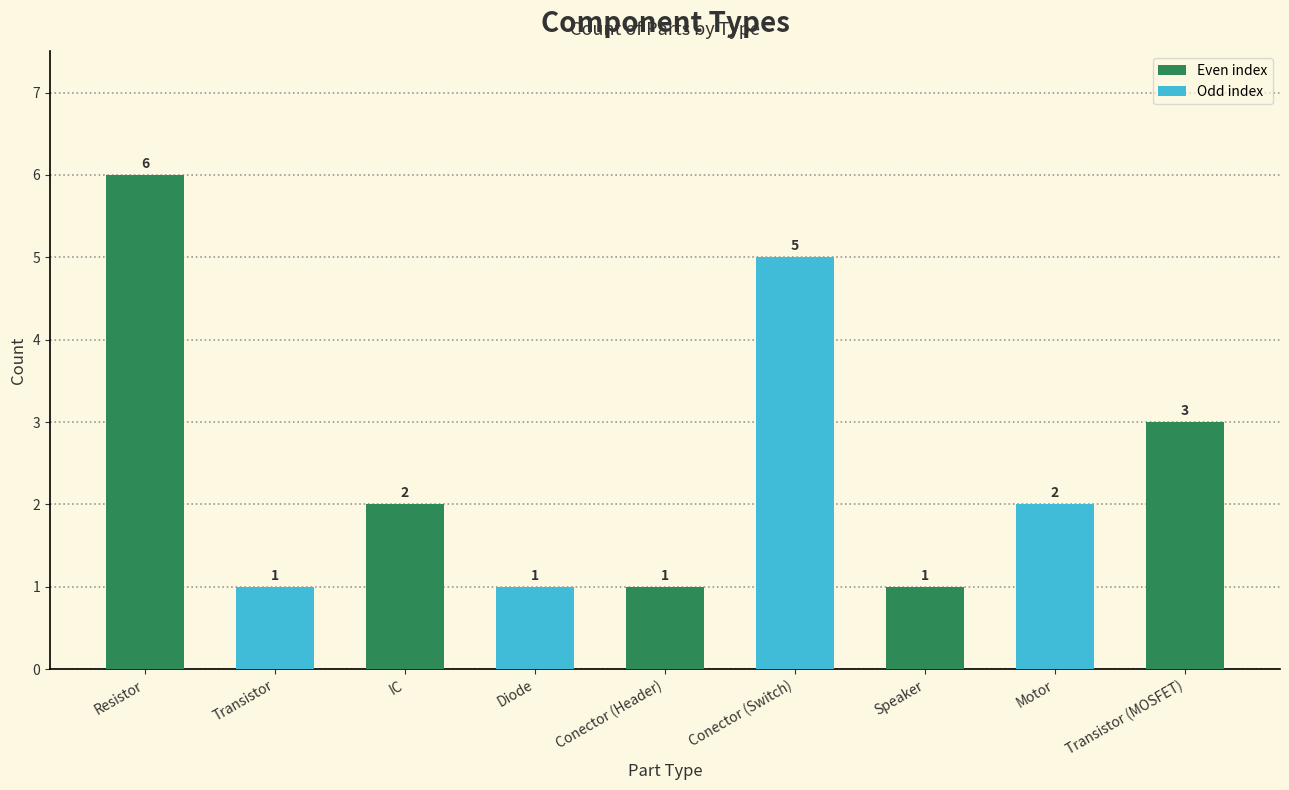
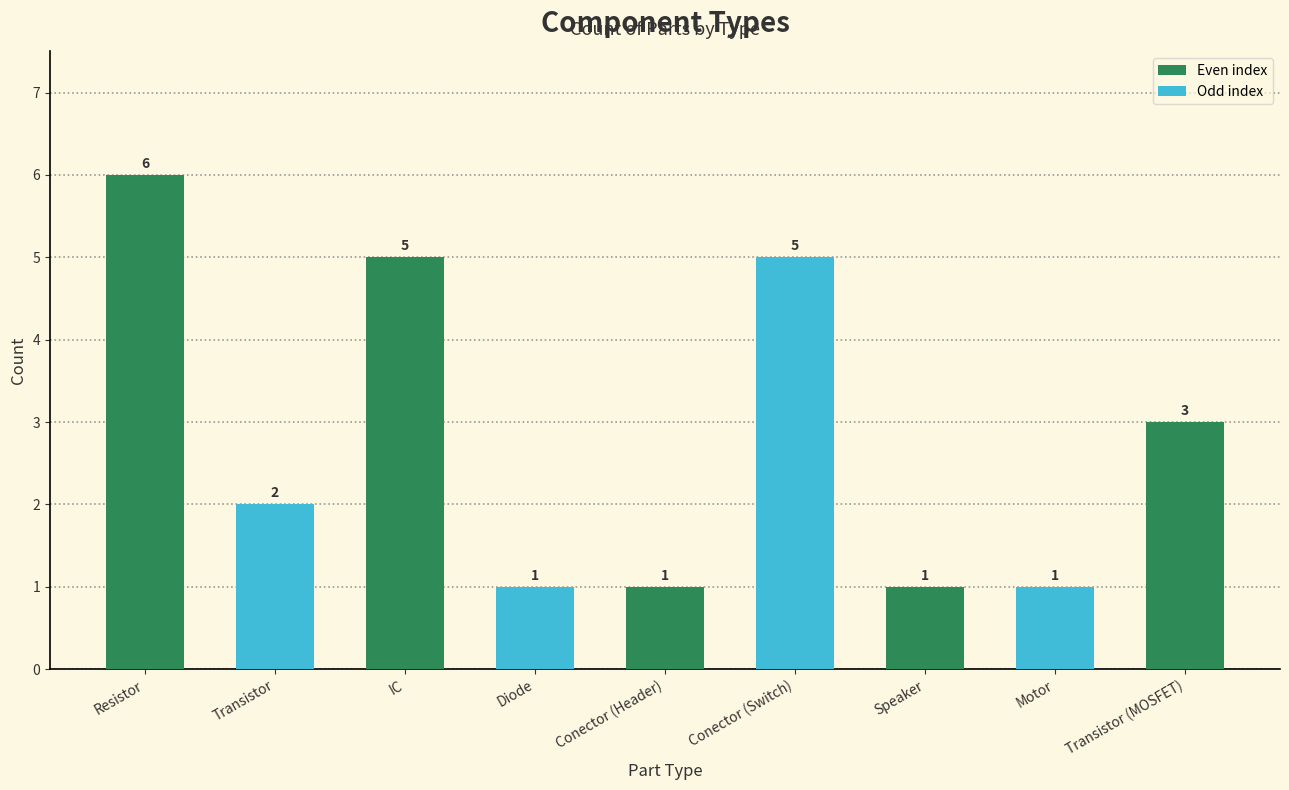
Transistor: 1 -> 2
IC: 2 -> 5
Motor: 2 -> 1
